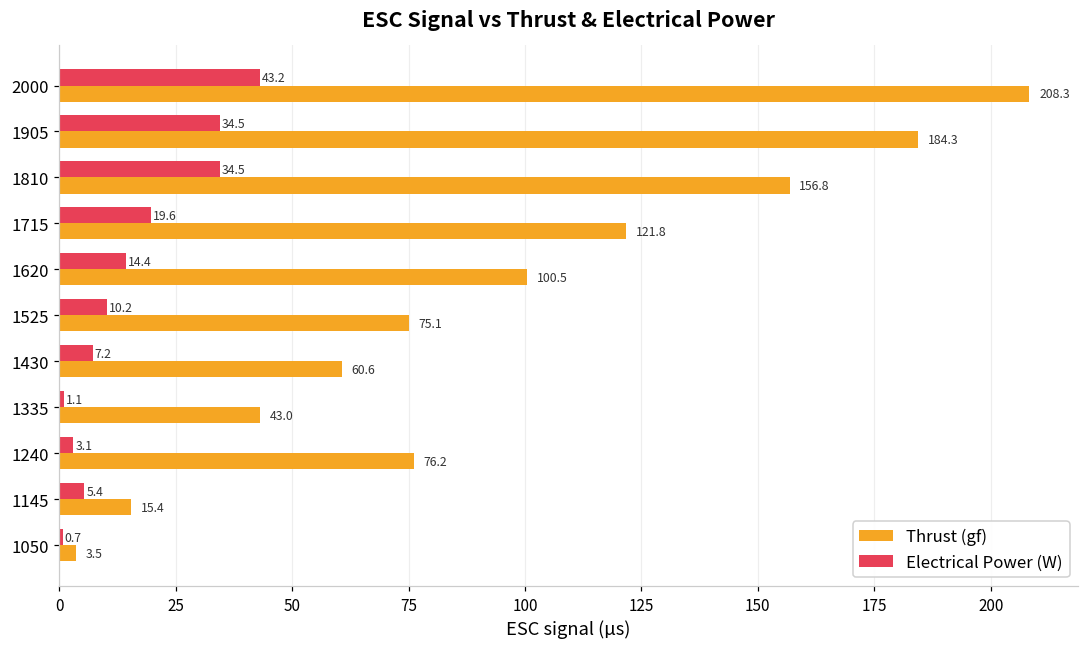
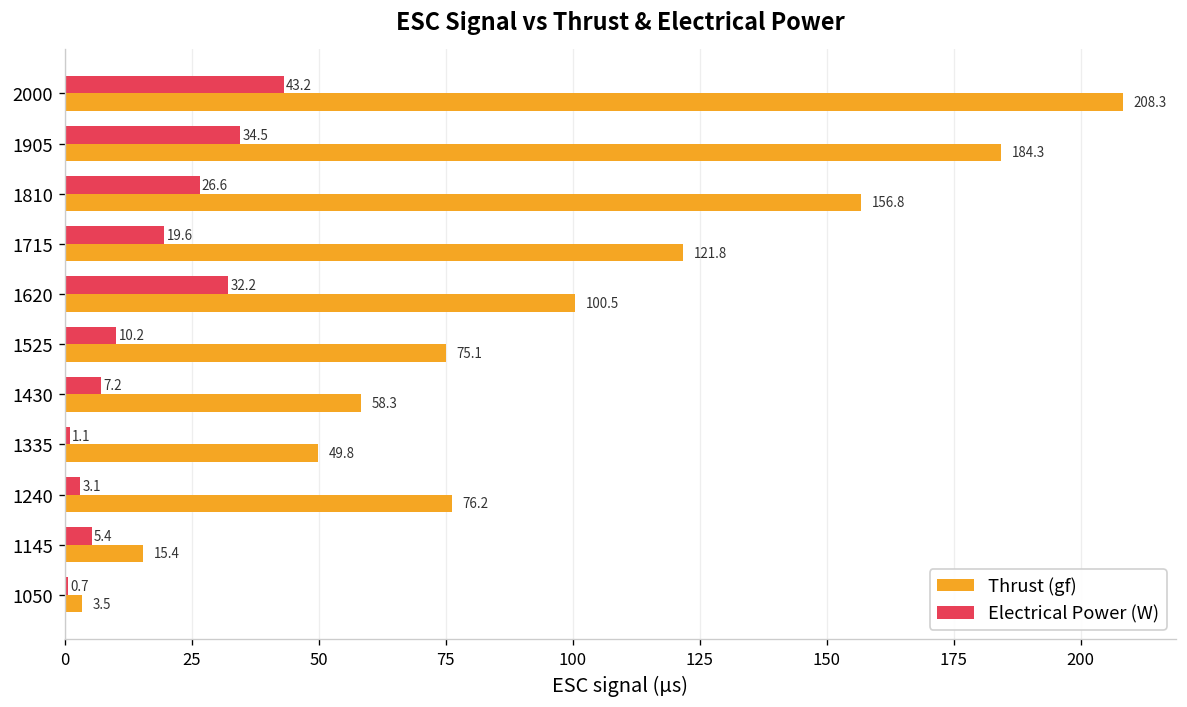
Electrical Power (W), 1810: 34.5 -> 26.6
Electrical Power (W), 1620: 14.4 -> 32.2
Thrust (gf), 1430: 60.6 -> 58.3
Thrust (gf), 1335: 43.0 -> 49.8
